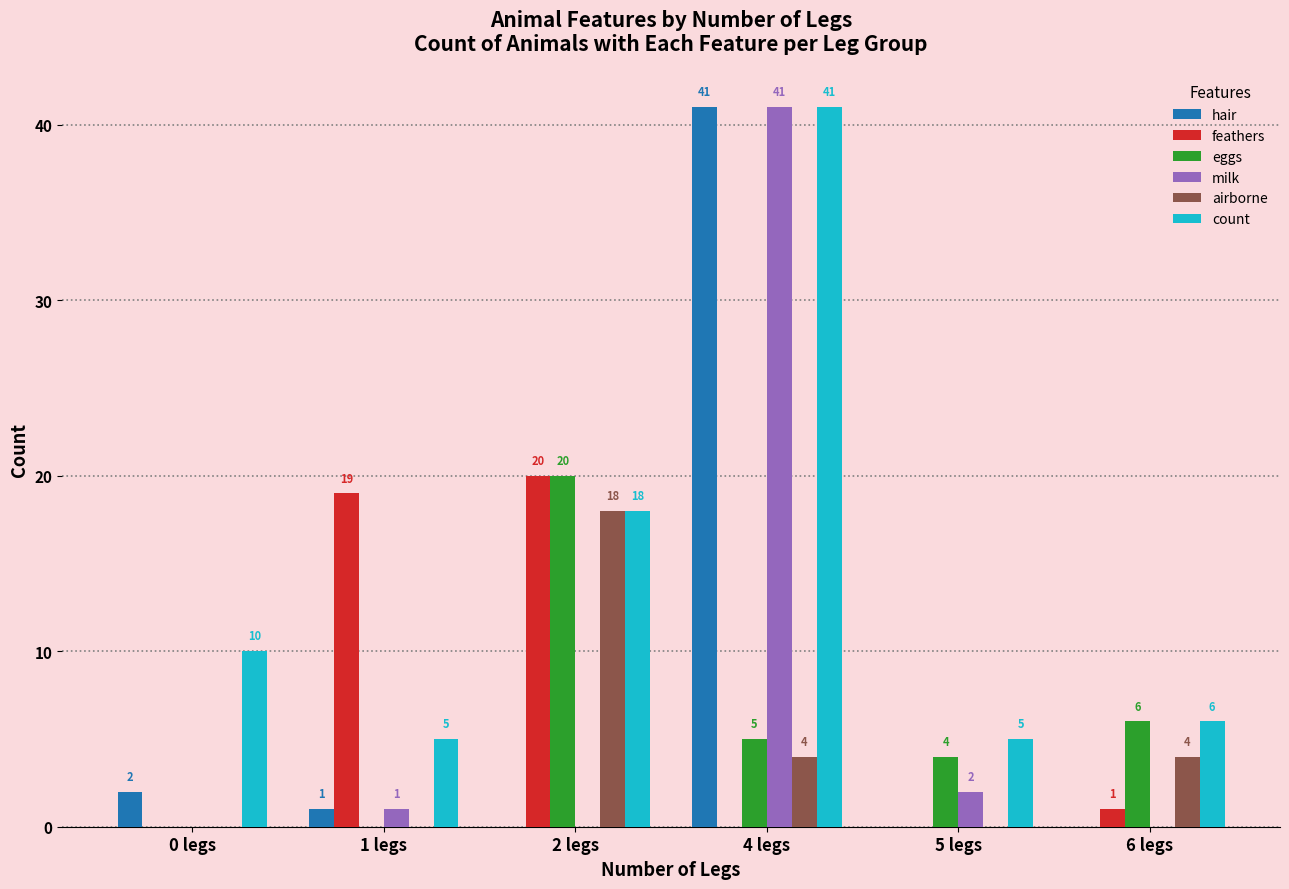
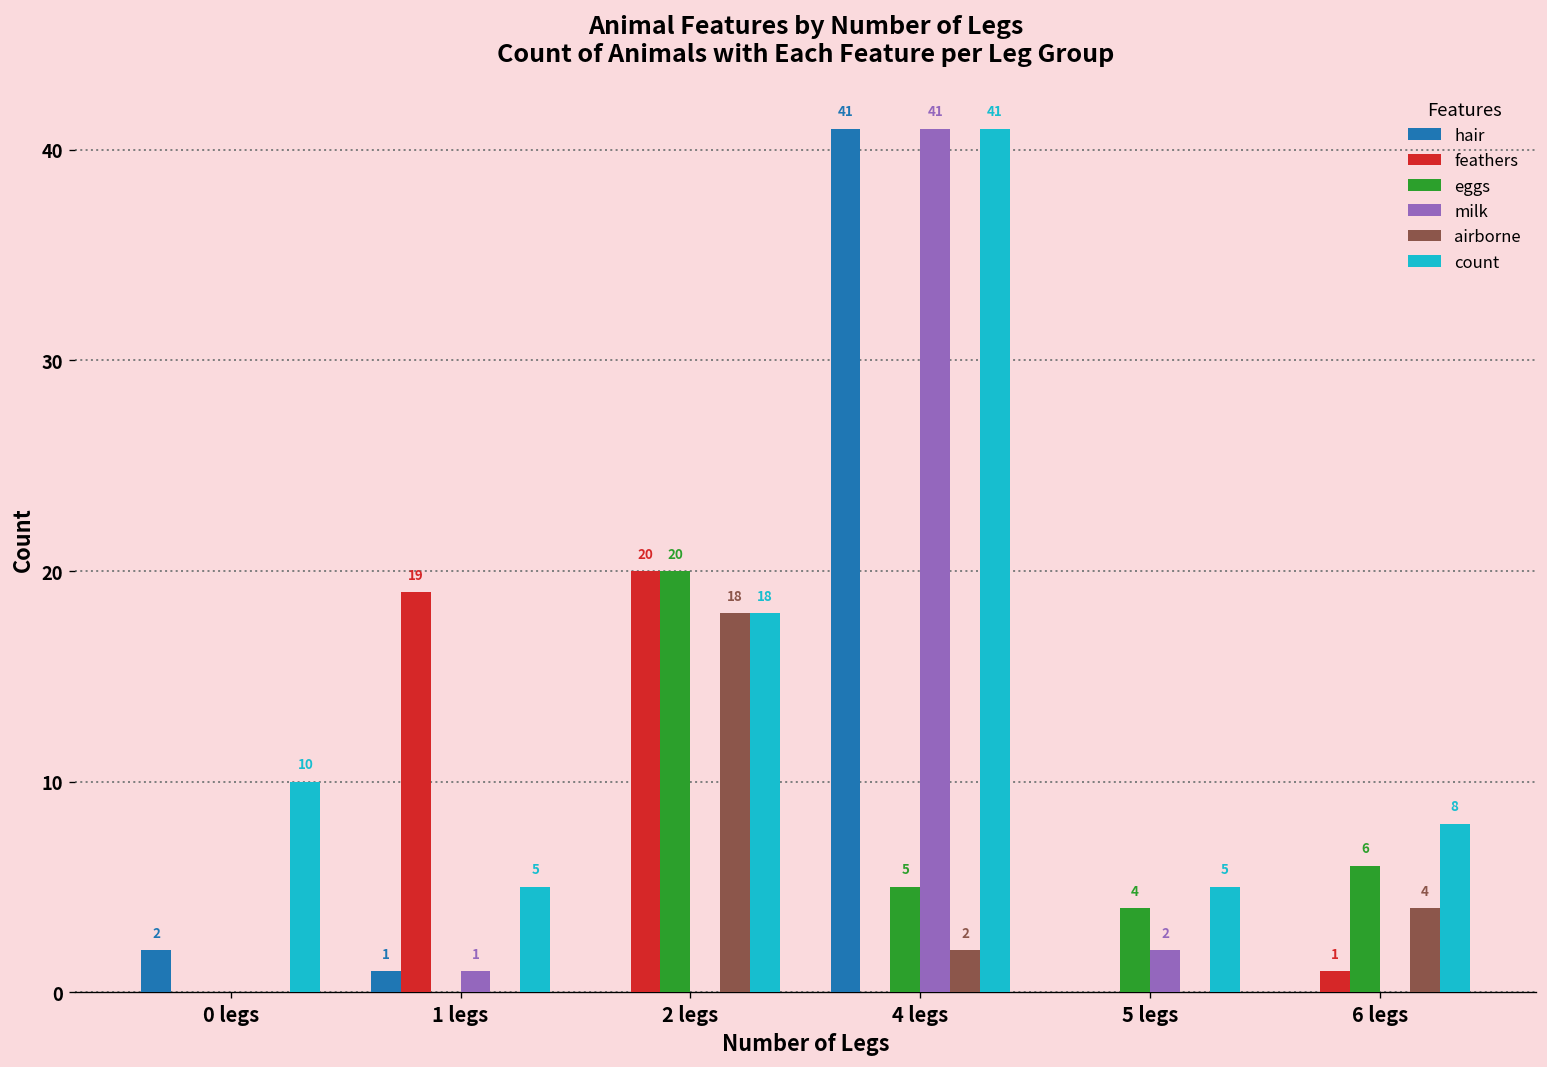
airborne, 4 legs: 4 -> 2
count, 6 legs: 6 -> 8
